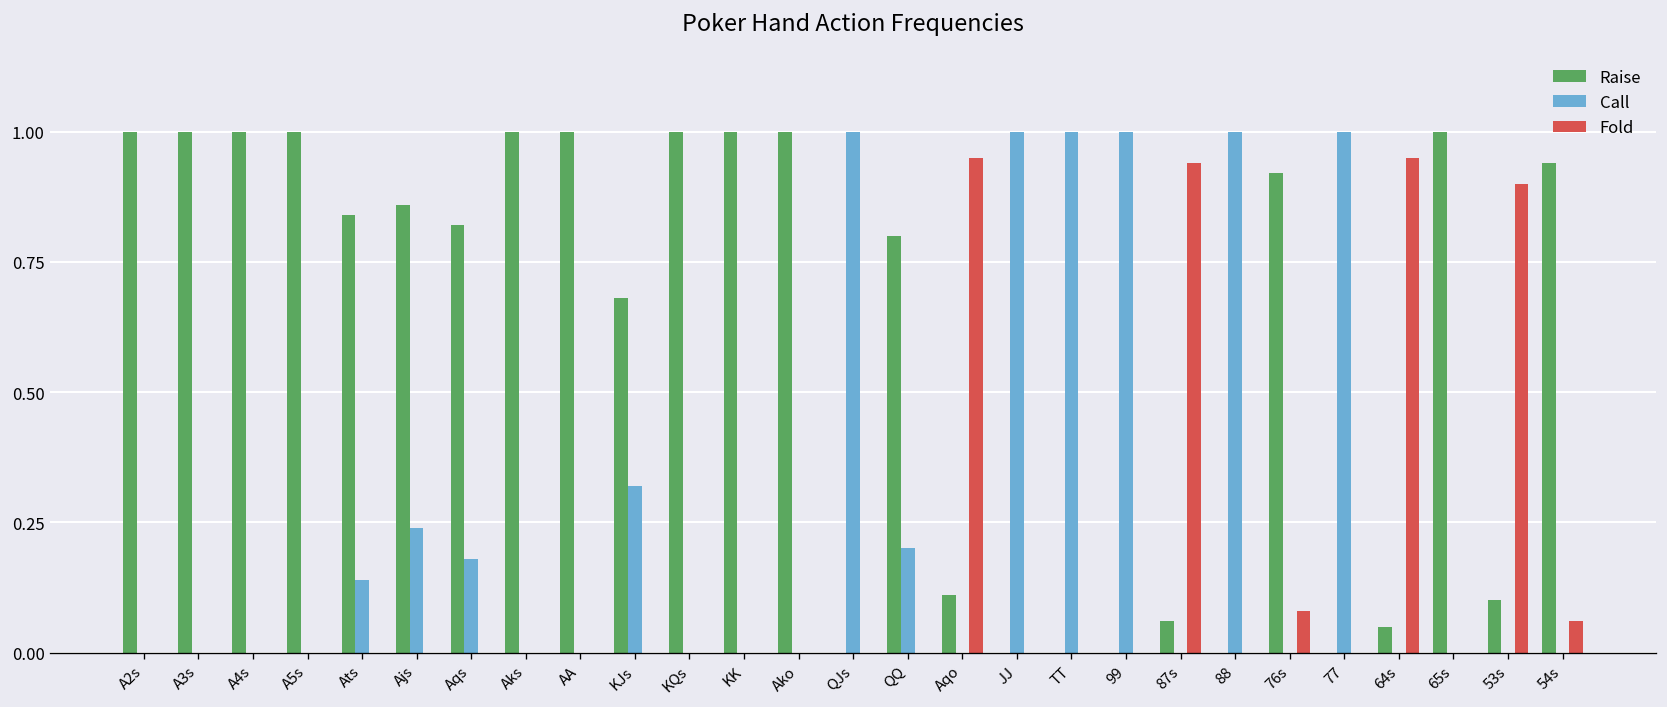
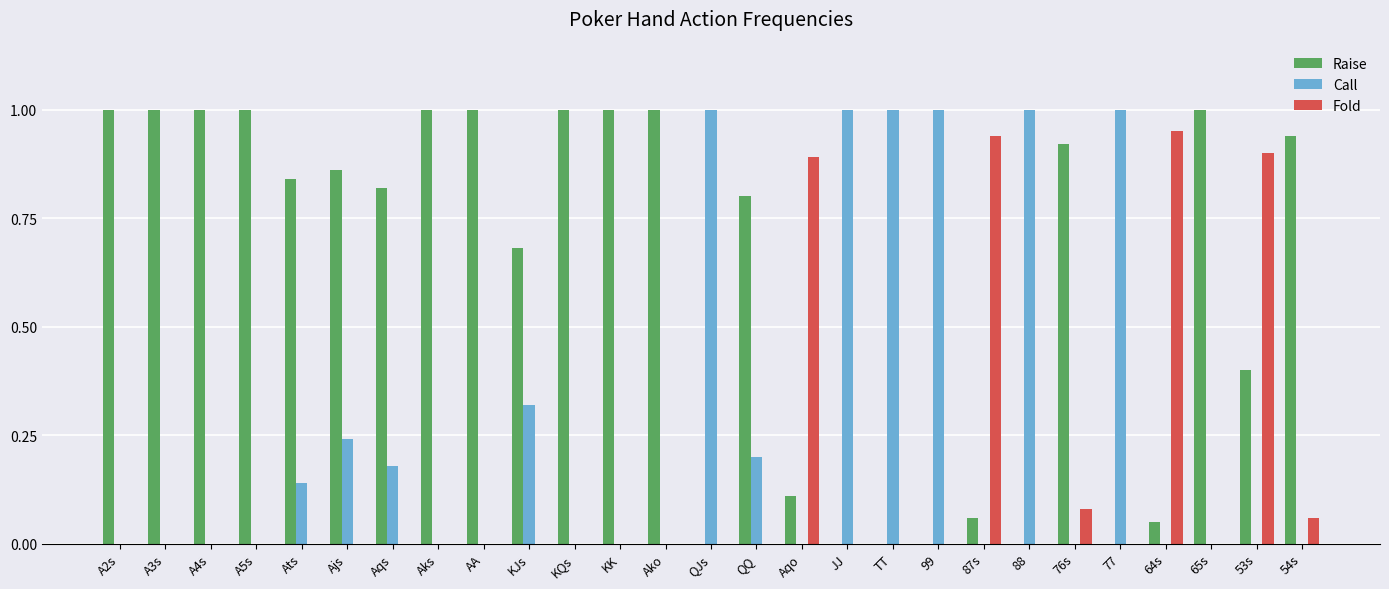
Fold, Aqo: 0.95 -> 0.89
Raise, 53s: 0.1 -> 0.4
